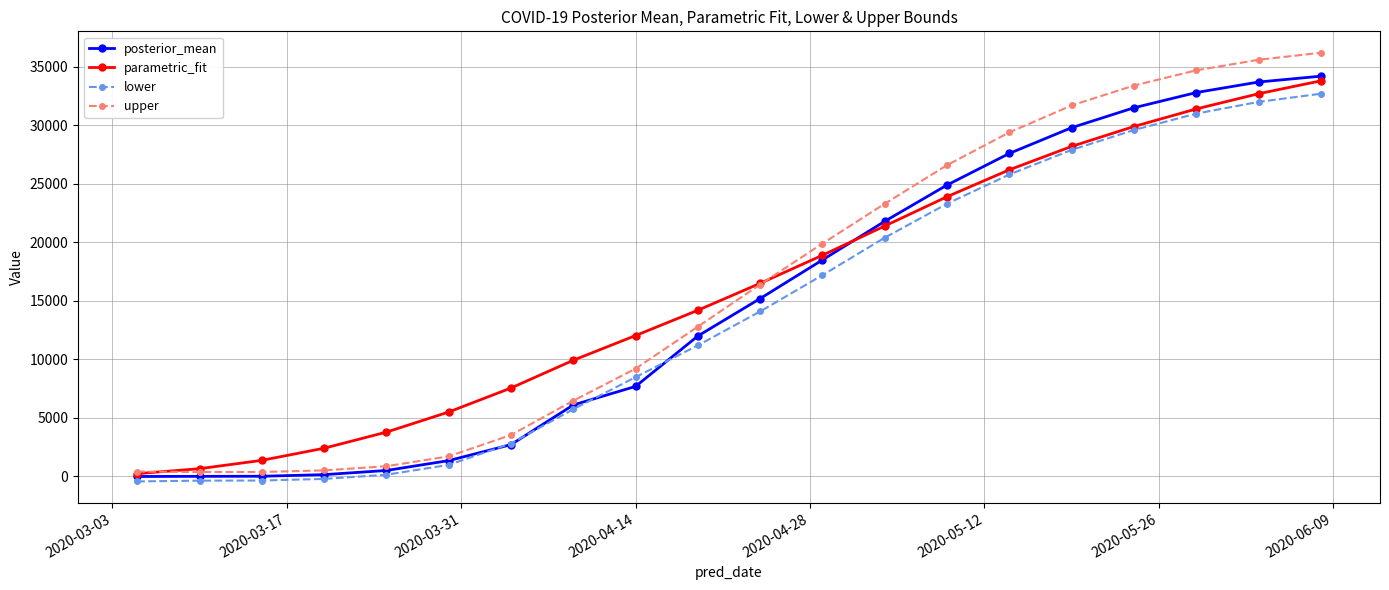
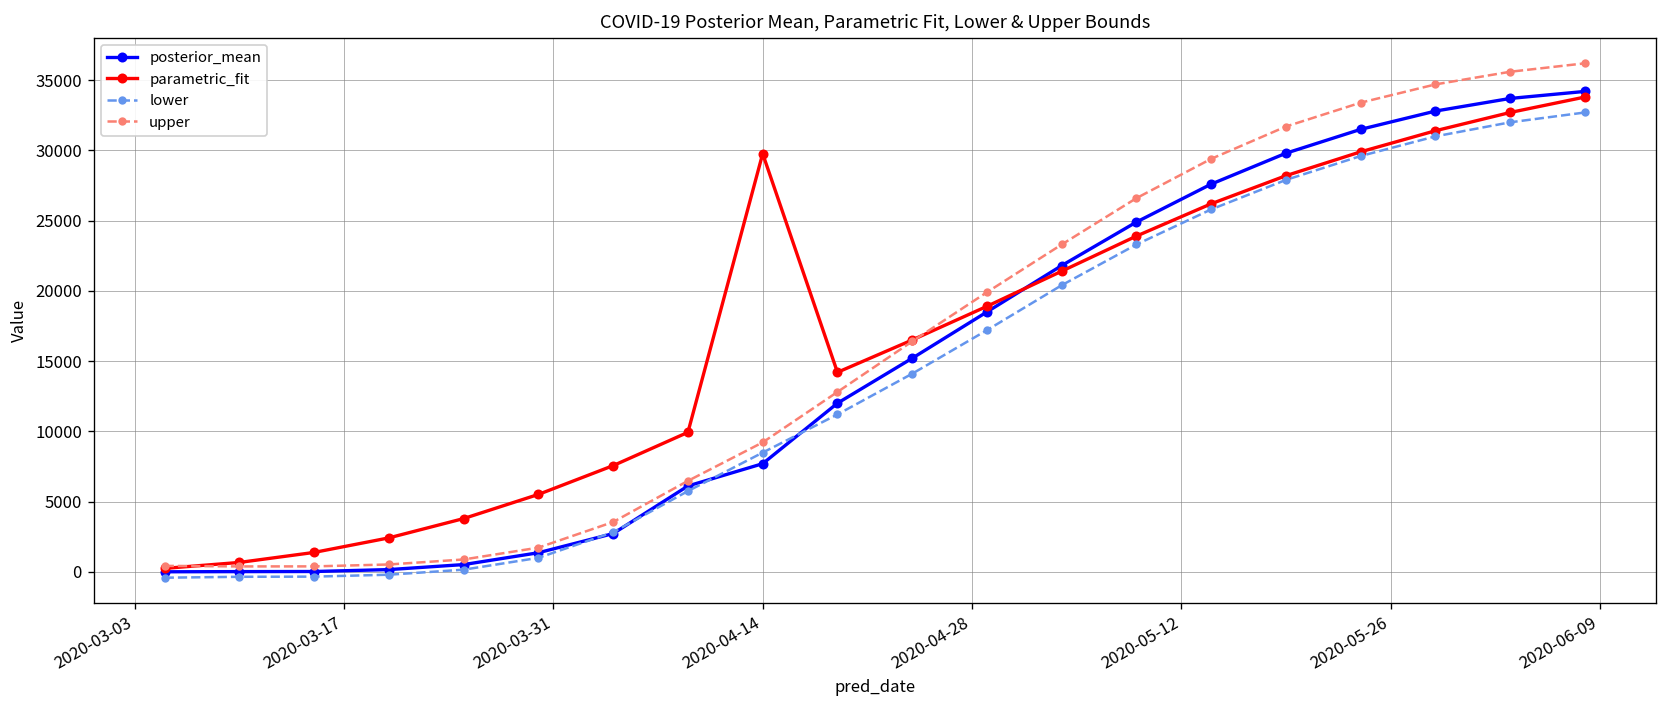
parametric_fit, 2020-04-14: 12000 -> 29800
